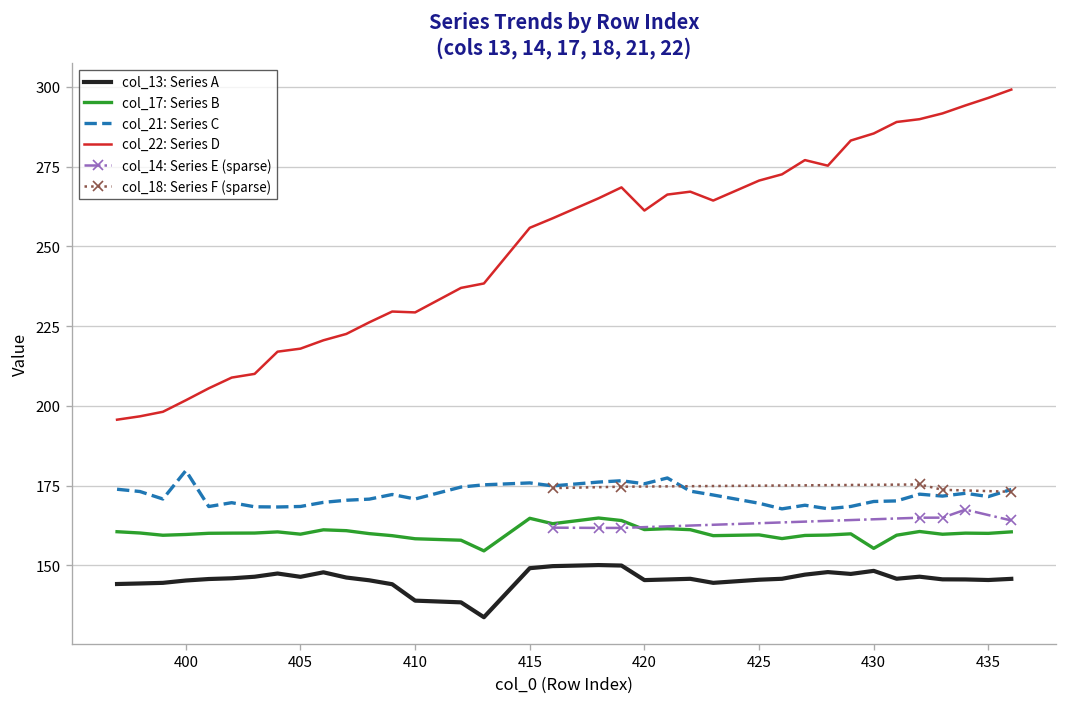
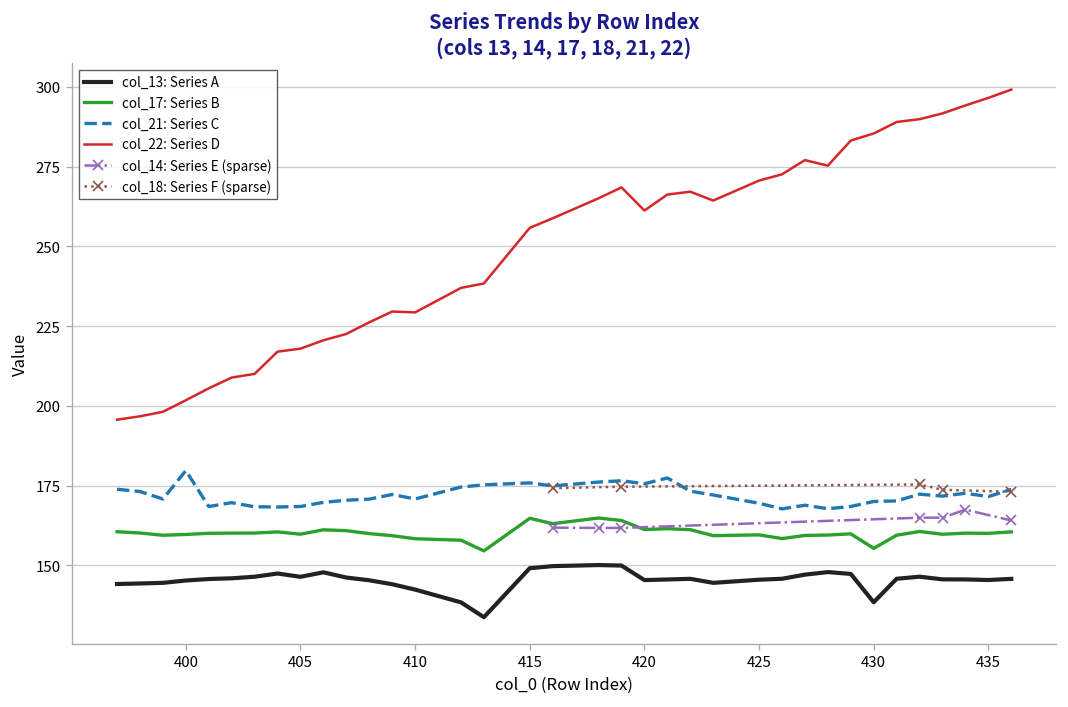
col_13: Series A, 410: 139 -> 142
col_13: Series A, 430: 148 -> 138
